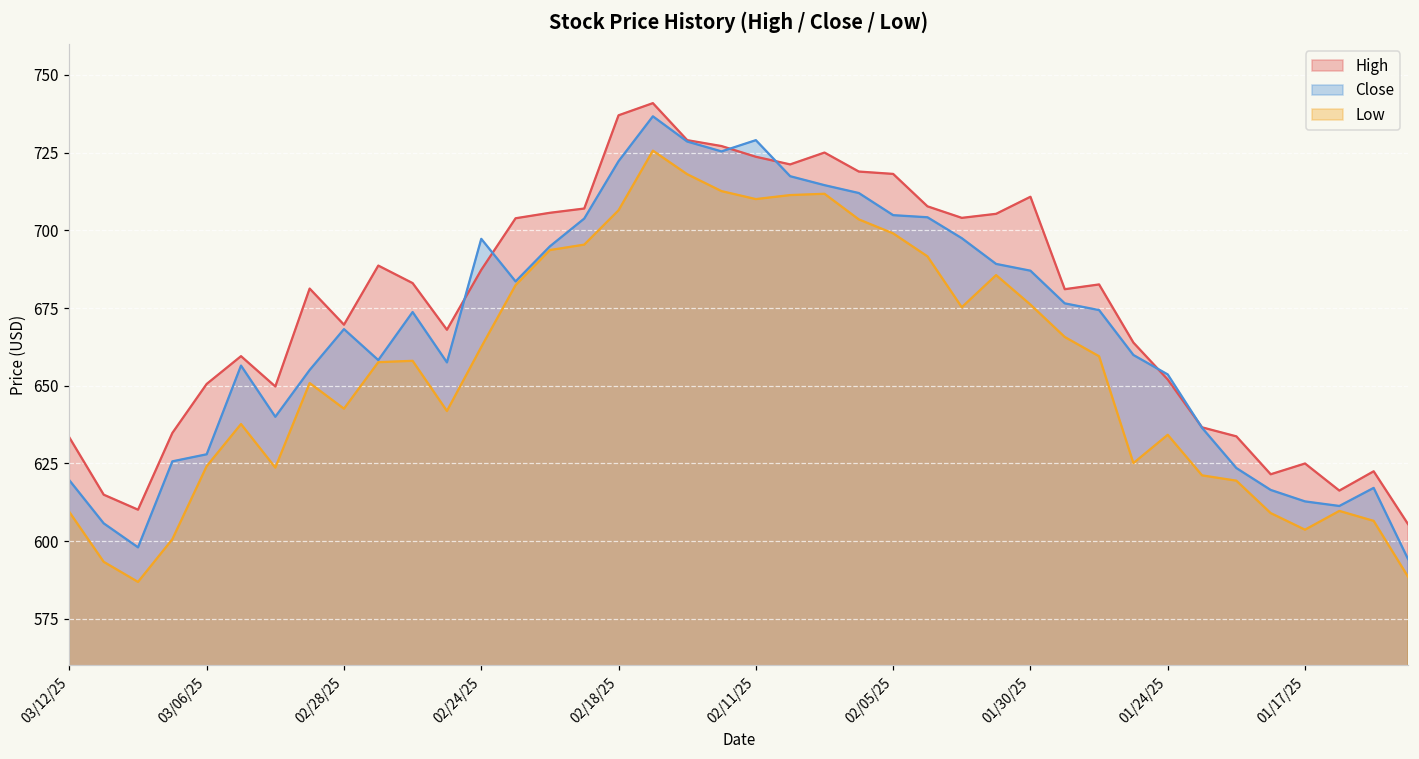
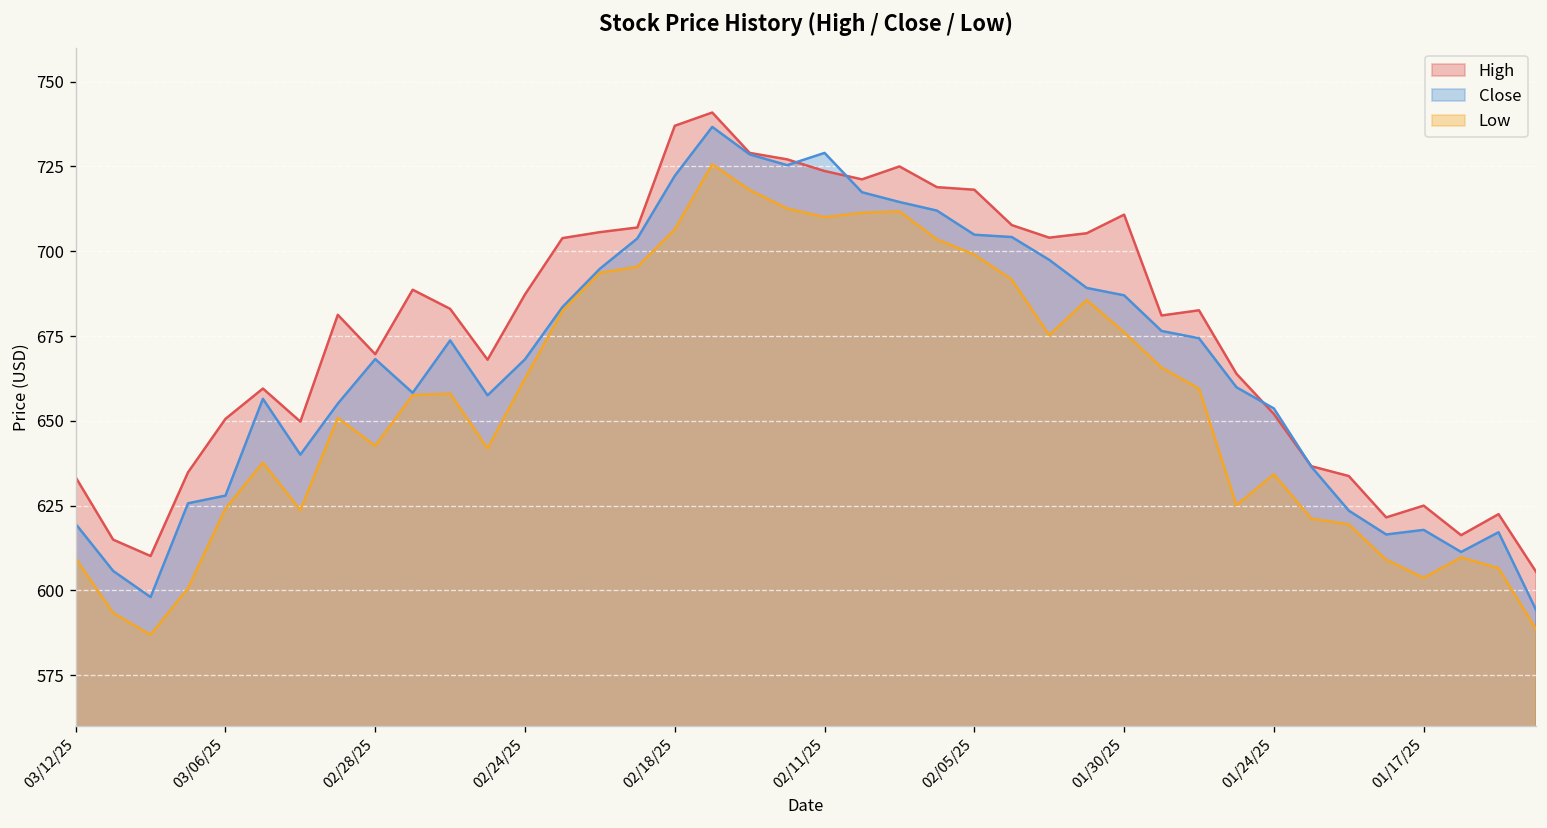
Close, 02/24/25: 697 -> 668
Close, 01/17/25: 613 -> 618
